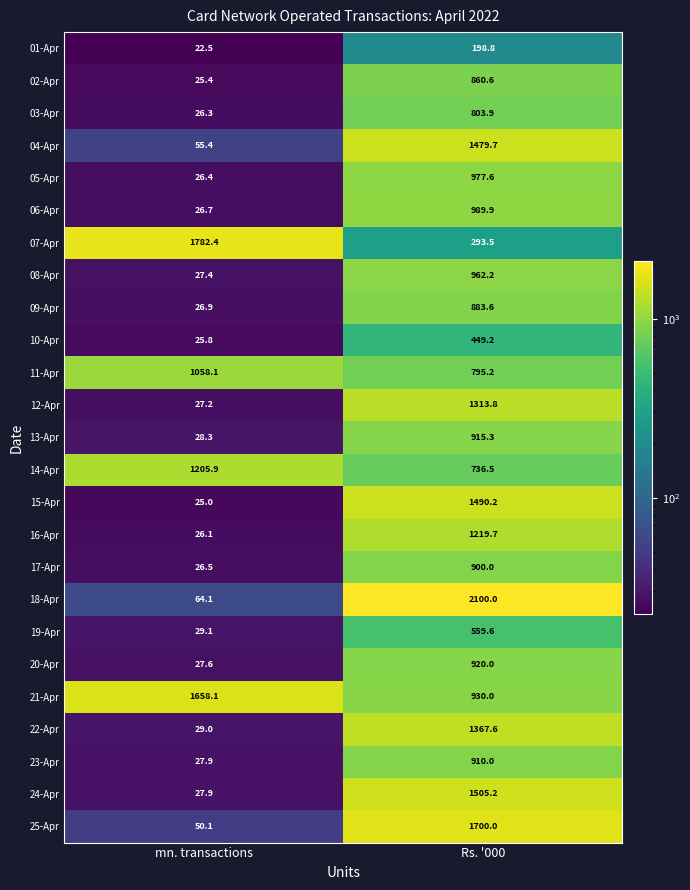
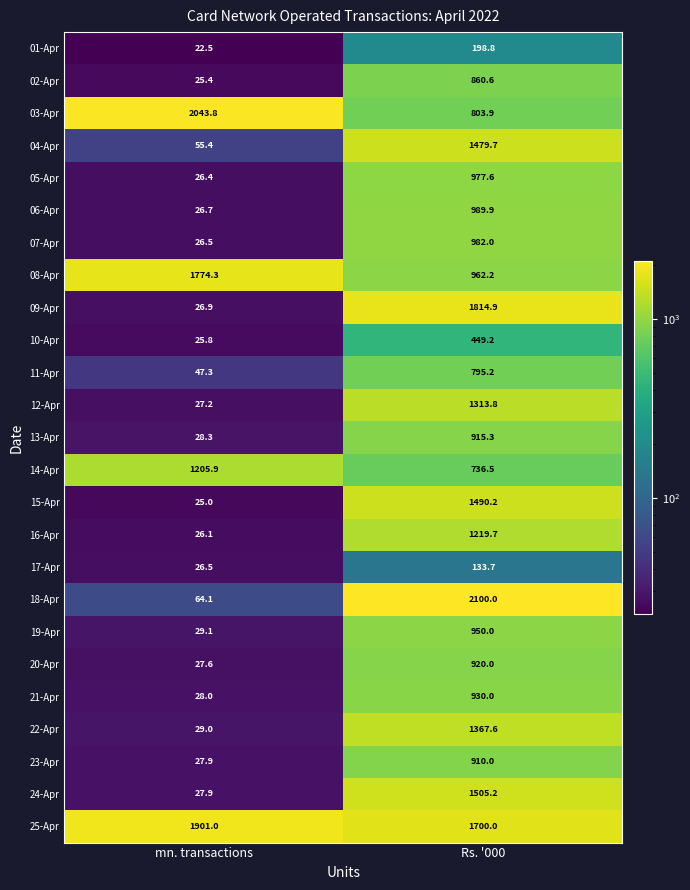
03-Apr, mn. transactions: 26.3 -> 2043.8
07-Apr, mn. transactions: 1782.4 -> 26.5
07-Apr, Rs. '000: 293.5 -> 982.0
08-Apr, mn. transactions: 27.4 -> 1774.3
09-Apr, Rs. '000: 883.6 -> 1814.9
11-Apr, mn. transactions: 1058.1 -> 47.3
17-Apr, Rs. '000: 900.0 -> 133.7
19-Apr, Rs. '000: 559.6 -> 950.0
21-Apr, mn. transactions: 1658.1 -> 28.0
25-Apr, mn. transactions: 50.1 -> 1901.0
